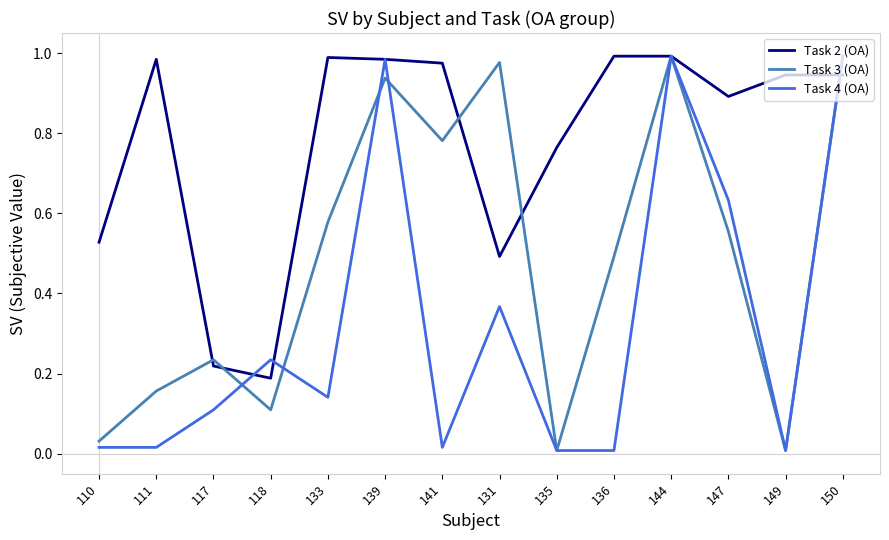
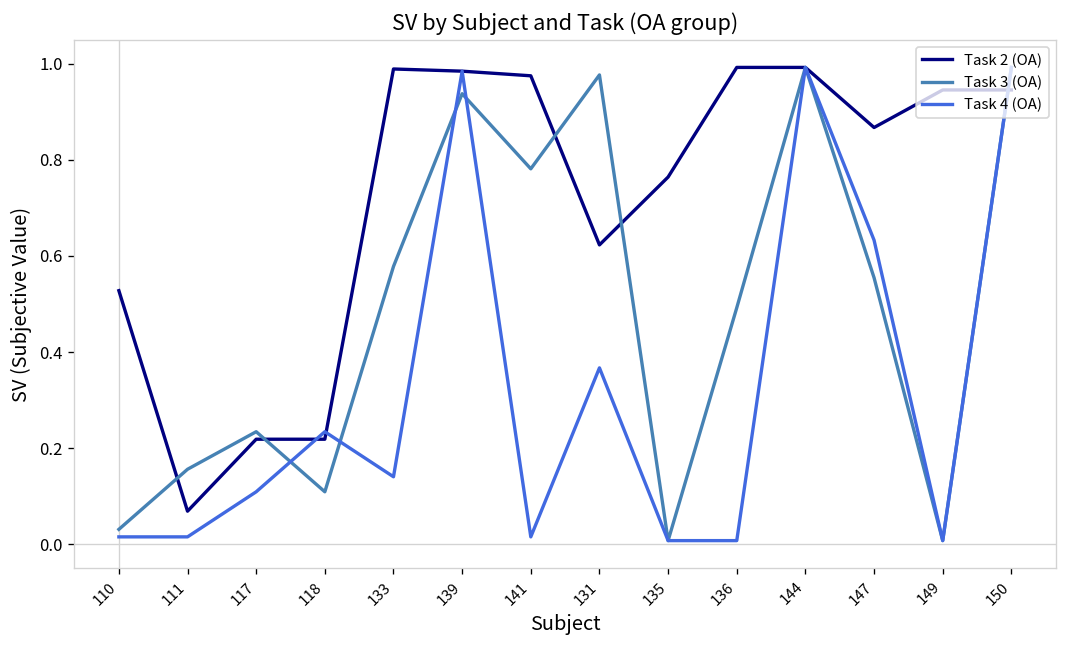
Task 2 (OA), 111: 0.98 -> 0.07
Task 2 (OA), 118: 0.19 -> 0.22
Task 2 (OA), 131: 0.49 -> 0.62
Task 2 (OA), 147: 0.89 -> 0.87
